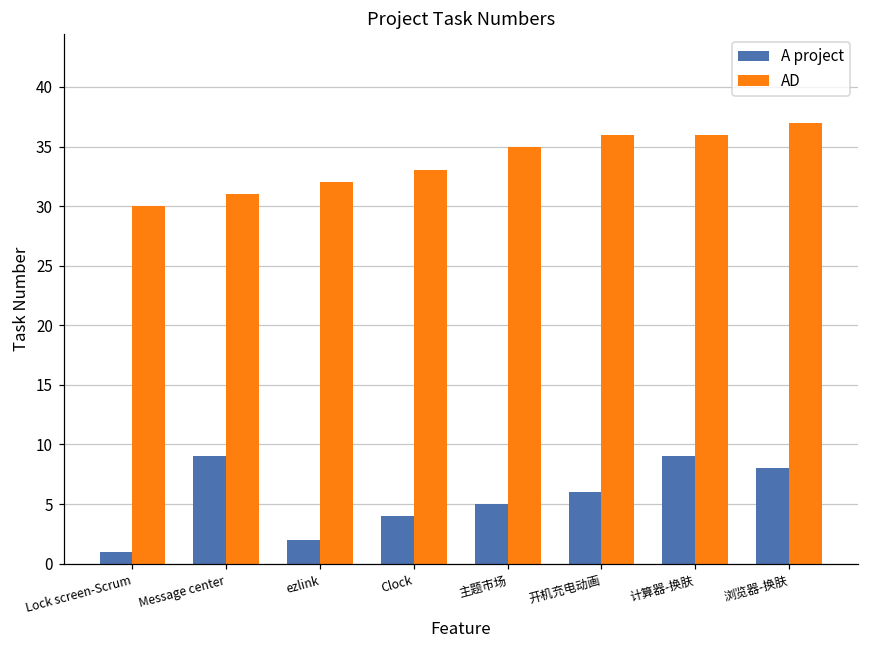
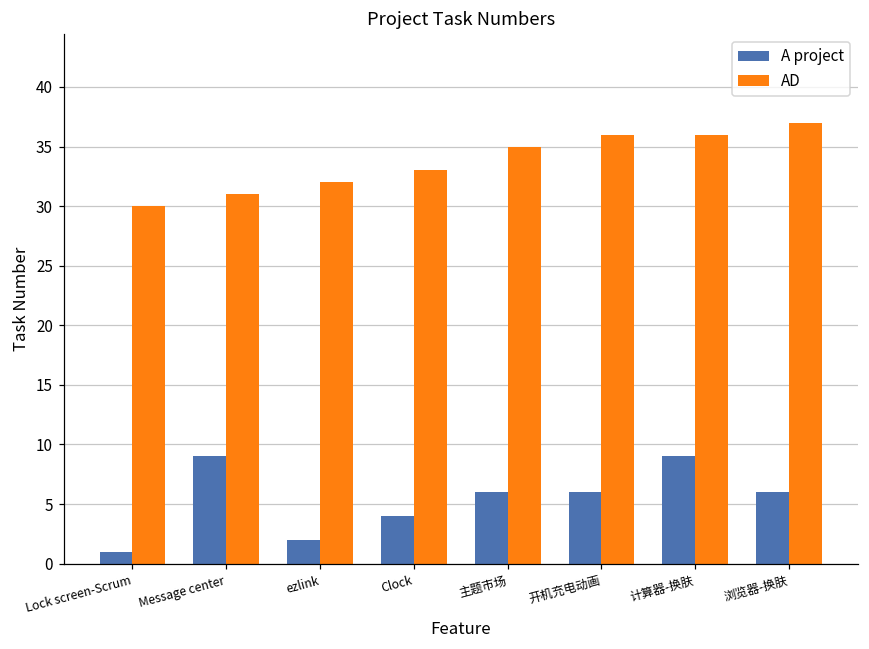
A project, 主题市场: 5 -> 6
A project, 浏览器-换肤: 8 -> 6
